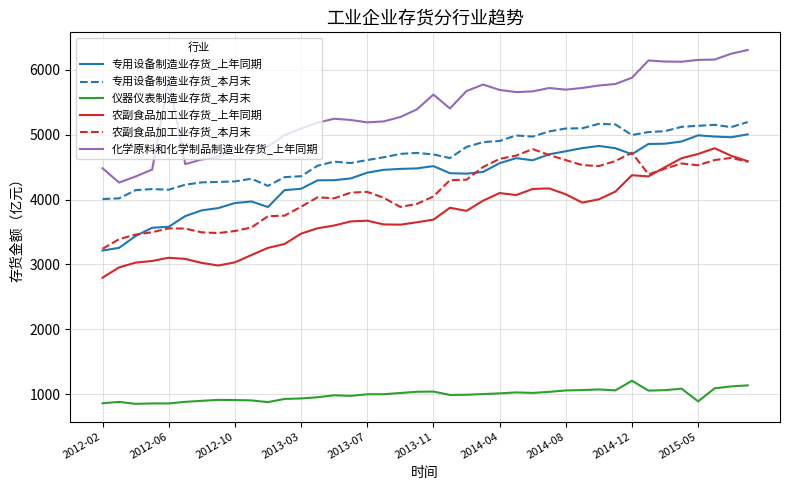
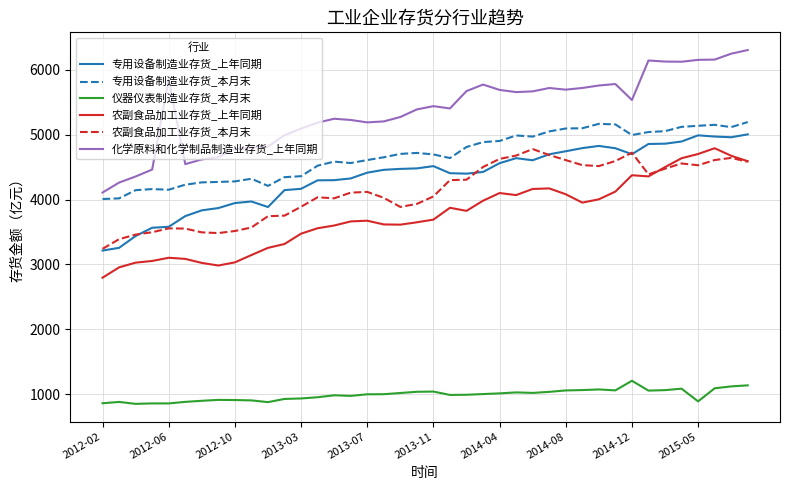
化学原料和化学制品制造业存货_上年同期, 2012-02: 4500 -> 4100
化学原料和化学制品制造业存货_上年同期, 2013-11: 5600 -> 5400
化学原料和化学制品制造业存货_上年同期, 2014-12: 5900 -> 5500
